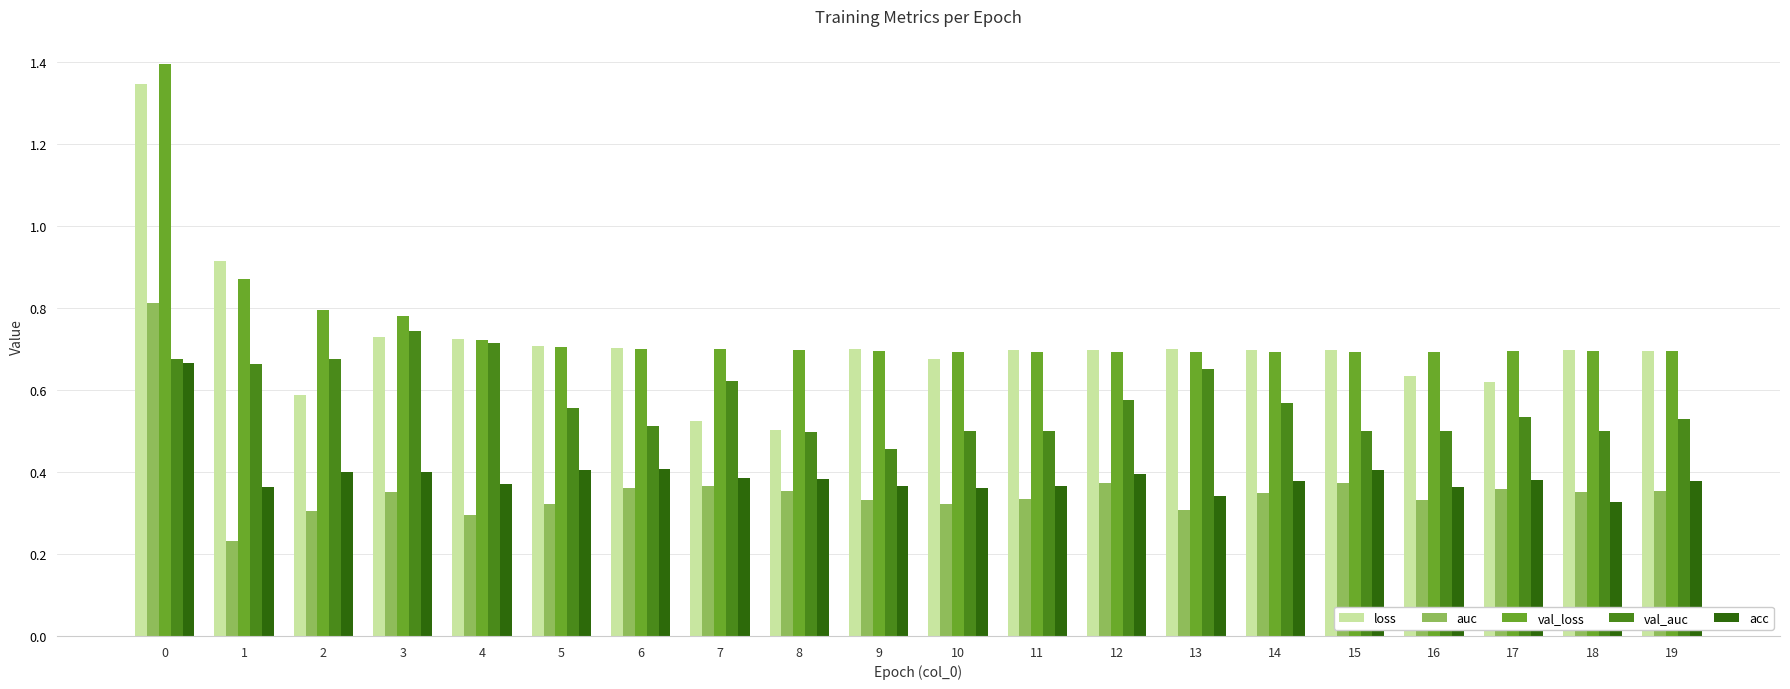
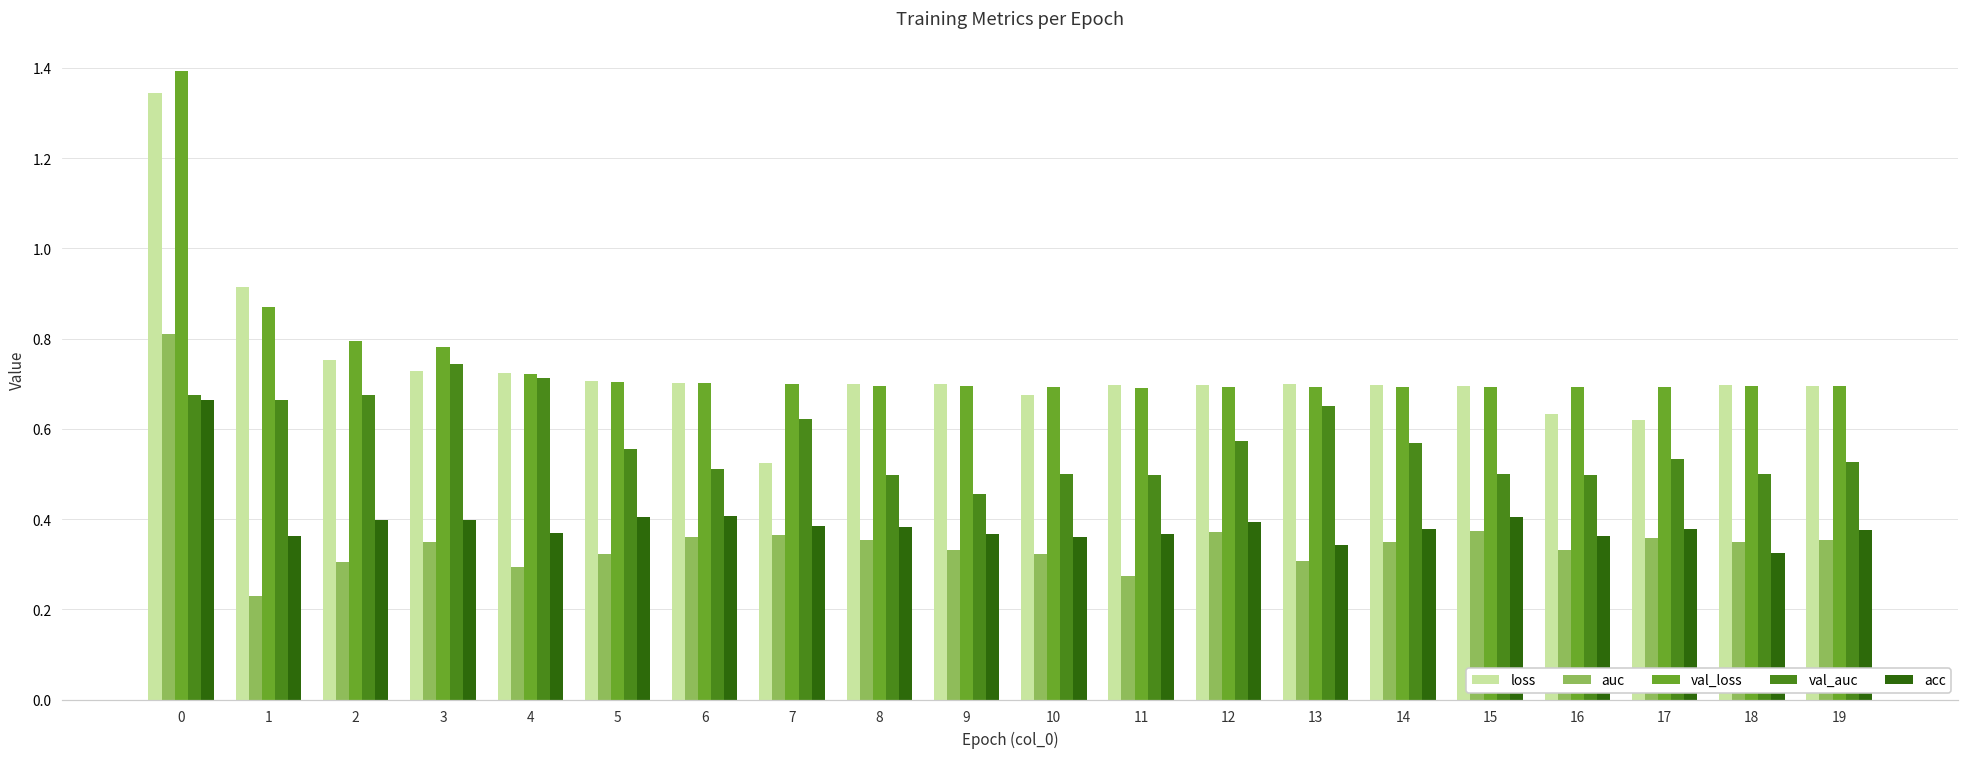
loss, 2: 0.59 -> 0.75
loss, 8: 0.50 -> 0.70
auc, 11: 0.33 -> 0.27
